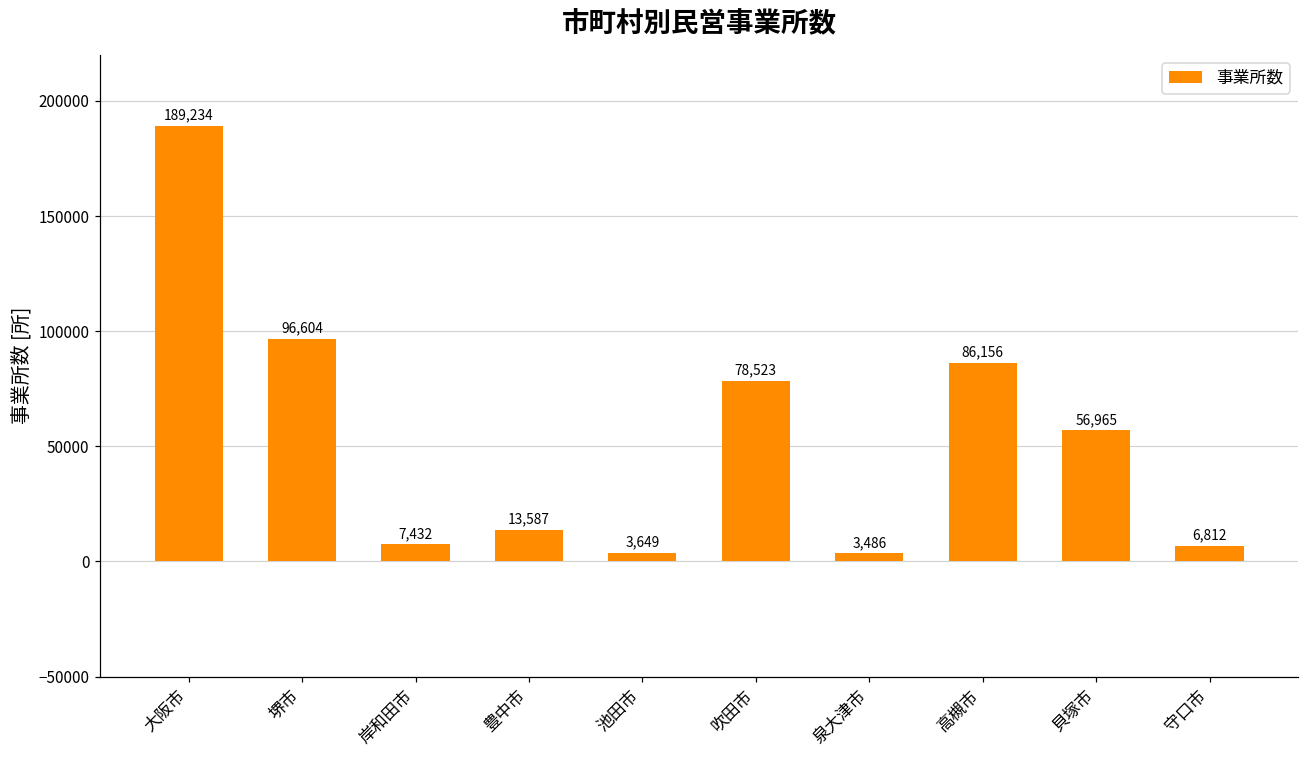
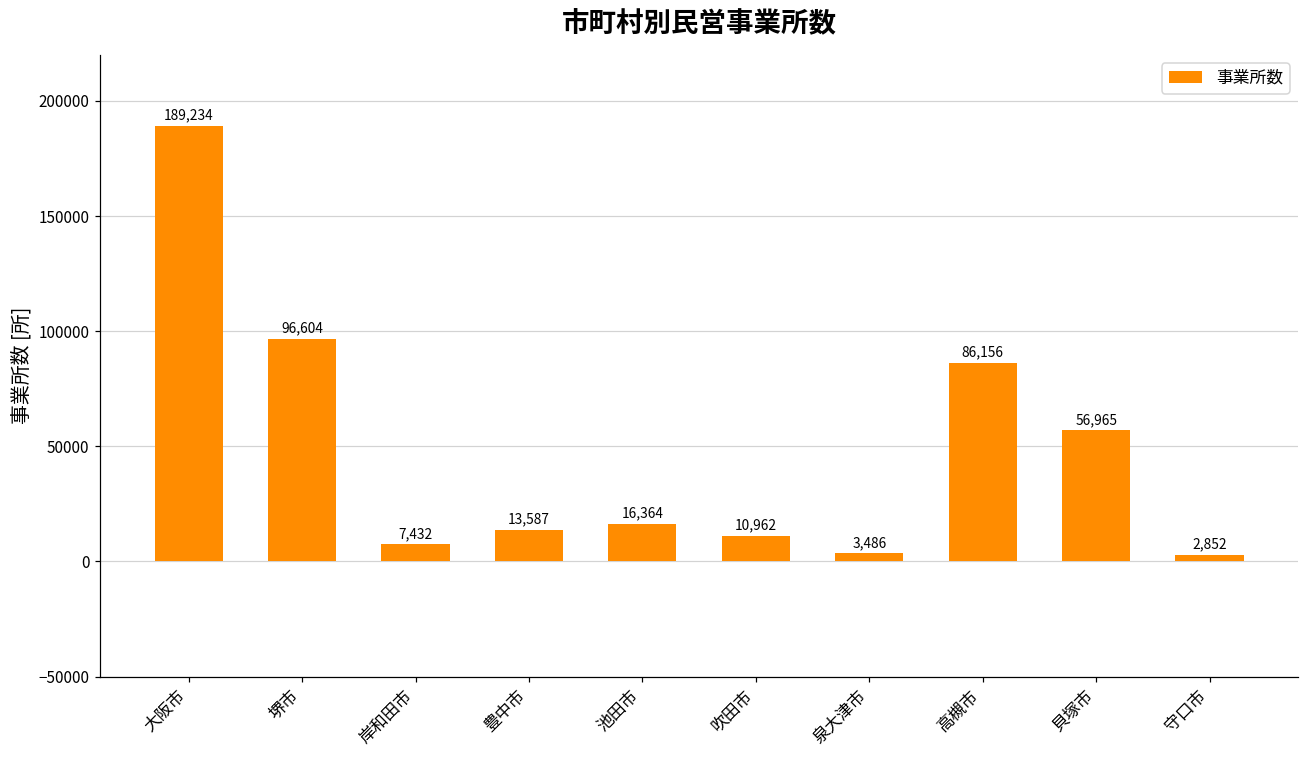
池田市: 3,649 -> 16,364
吹田市: 78,523 -> 10,962
守口市: 6,812 -> 2,852
